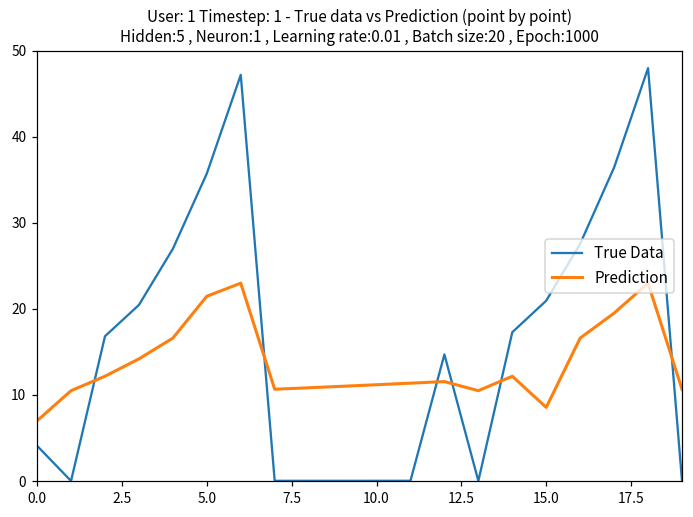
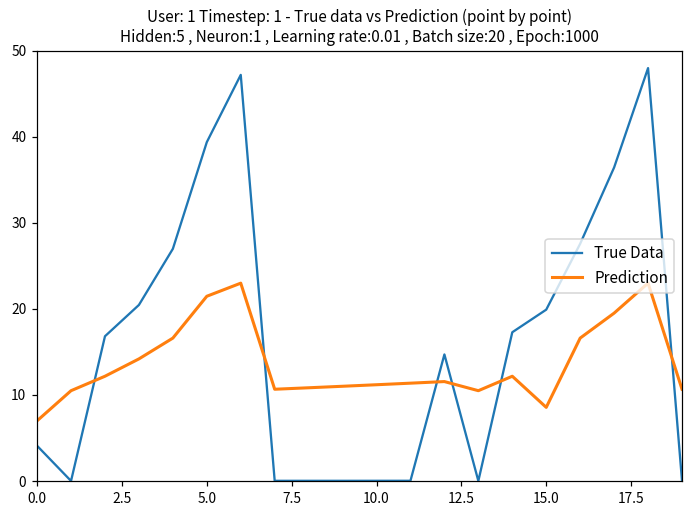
True Data, 5.0: 36 -> 39
True Data, 15.0: 21 -> 20
